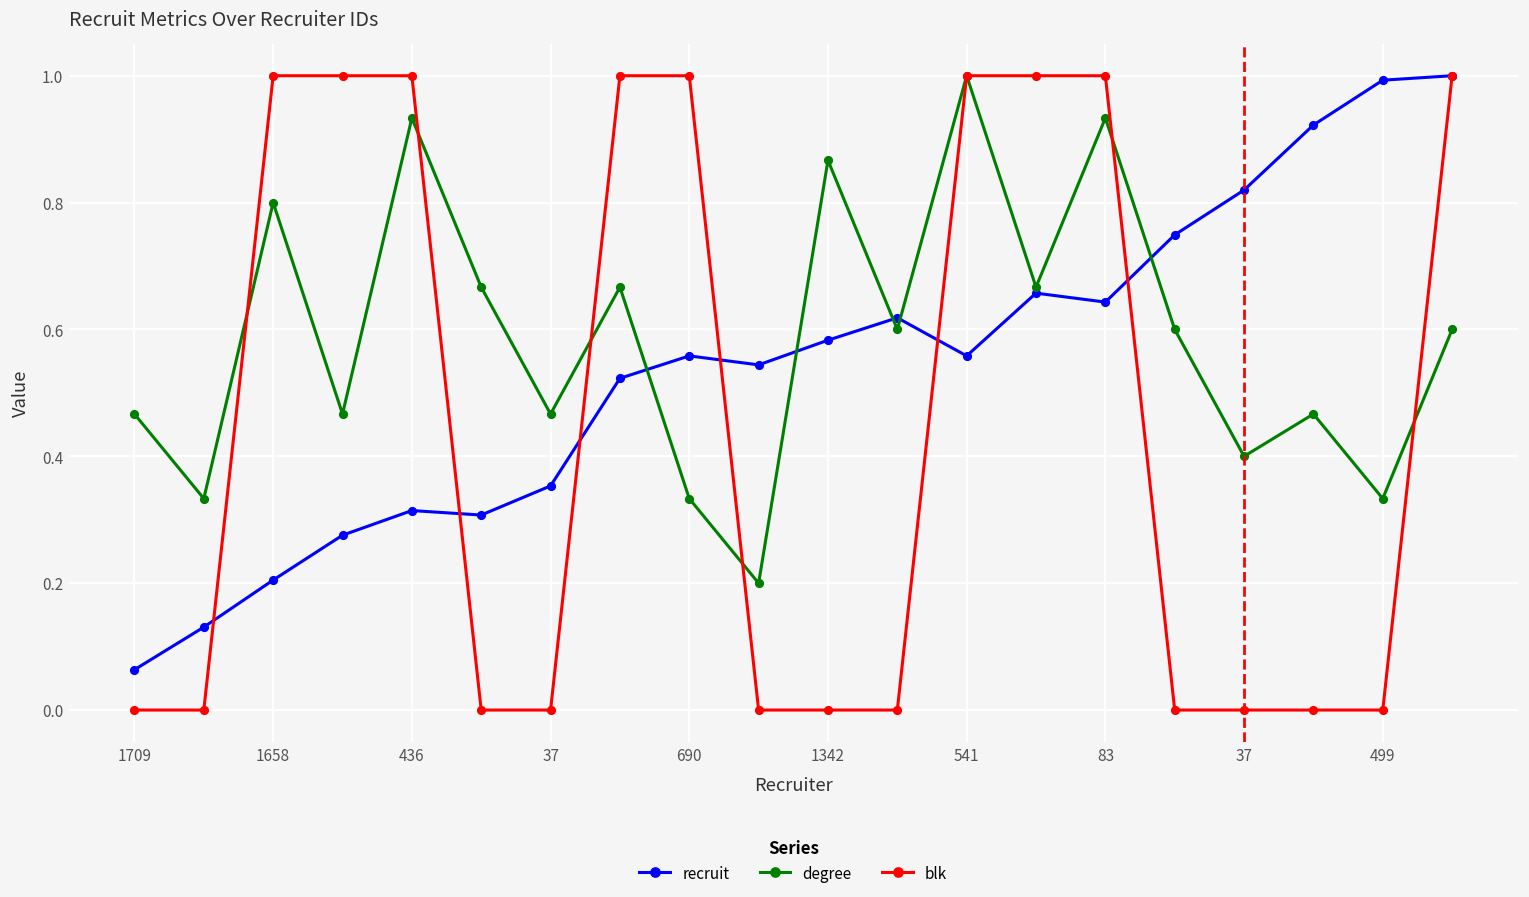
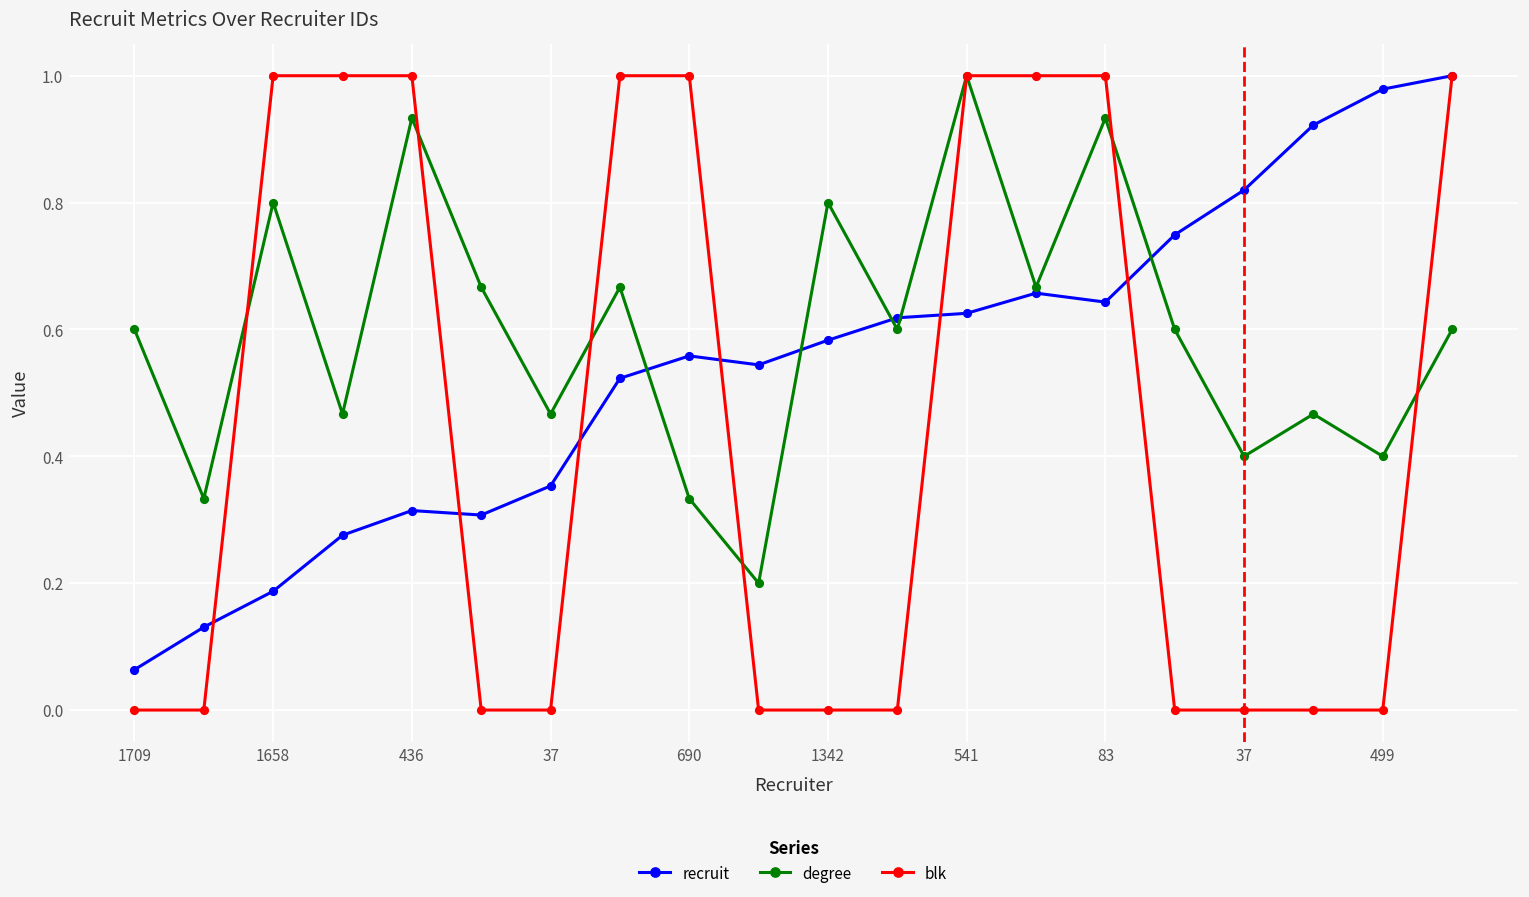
degree, 1709: 0.47 -> 0.60
recruit, 1658: 0.20 -> 0.19
degree, 1342: 0.87 -> 0.80
recruit, 541: 0.56 -> 0.63
recruit, 499: 0.99 -> 0.98
degree, 499: 0.33 -> 0.40
